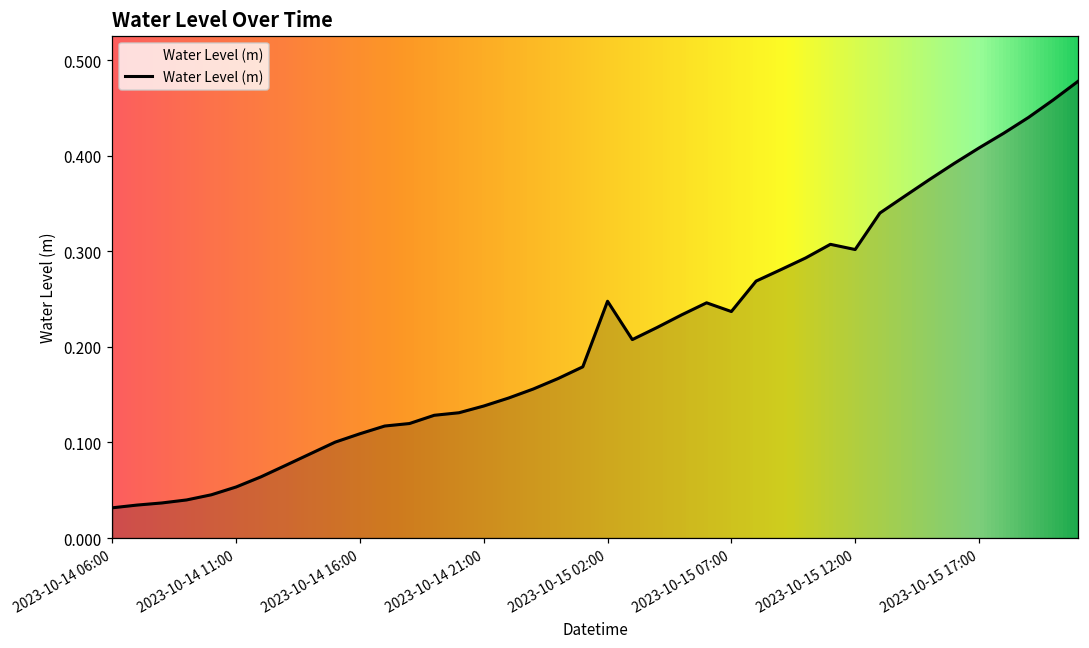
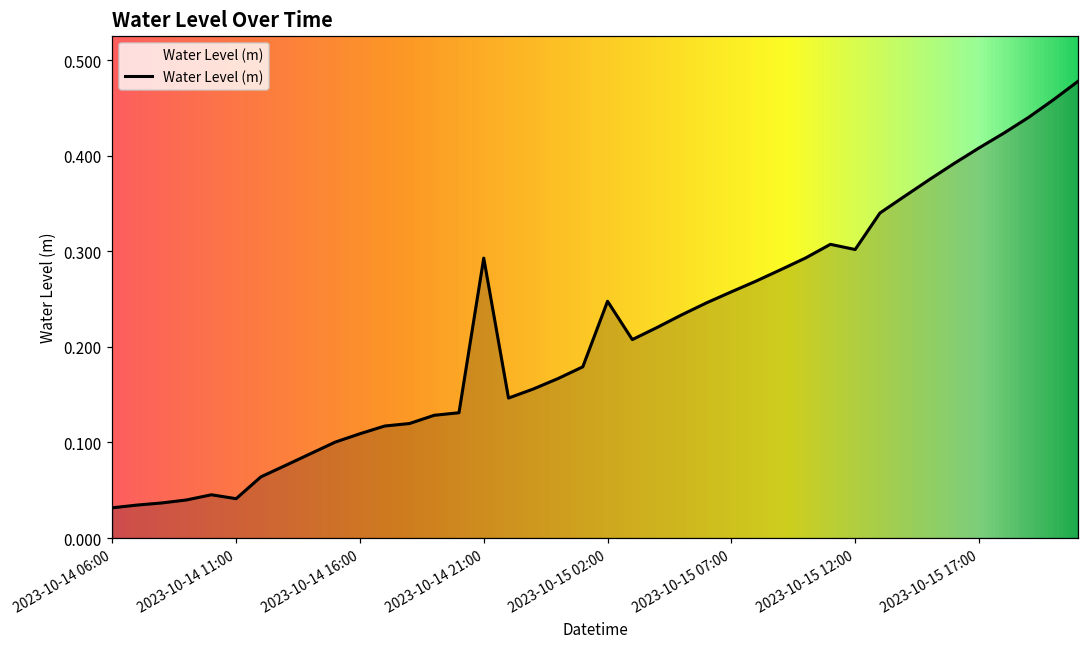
2023-10-14 11:00: 0.05 -> 0.04
2023-10-14 21:00: 0.14 -> 0.29
2023-10-15 07:00: 0.24 -> 0.26
